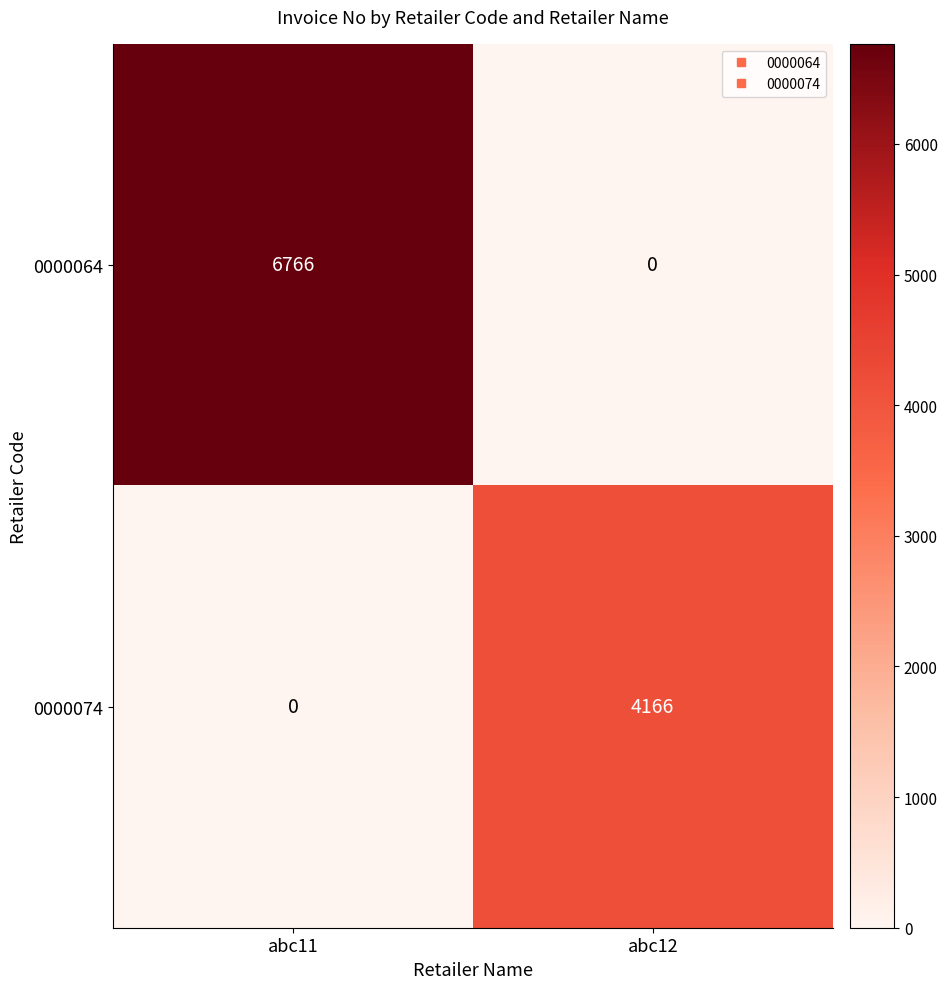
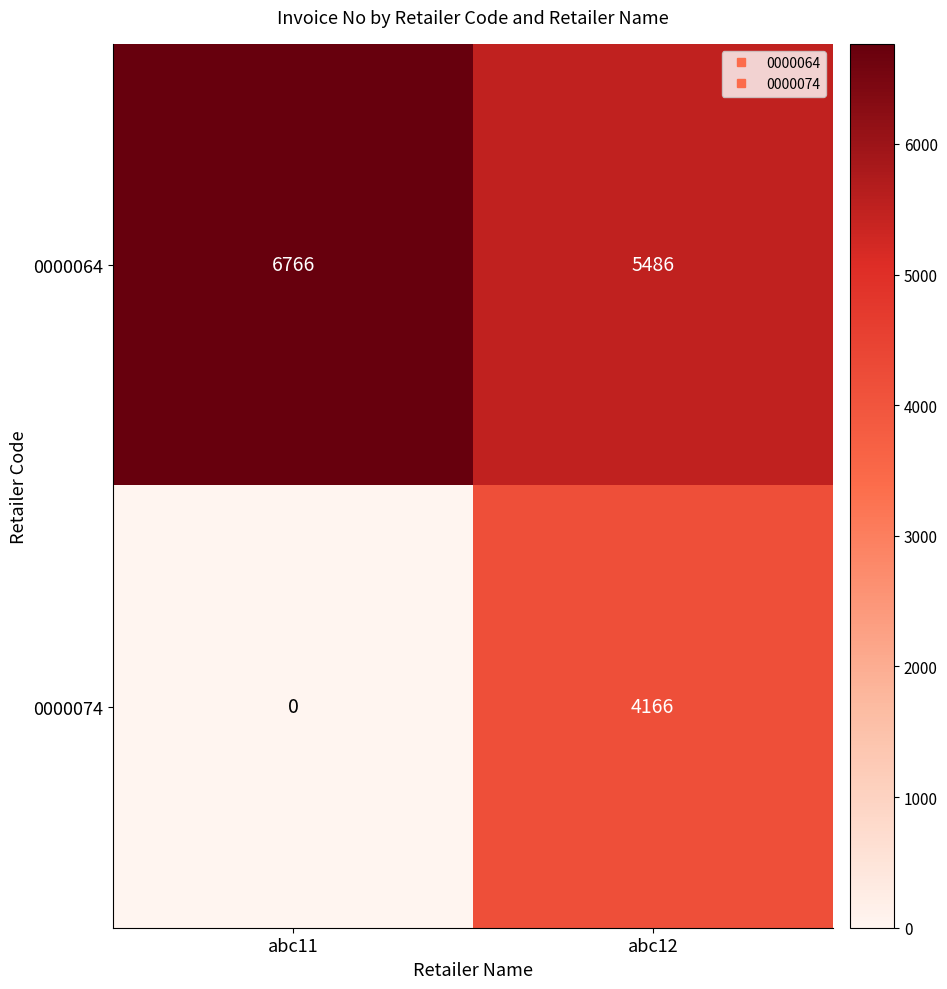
0000064, abc12: 0 -> 5486
